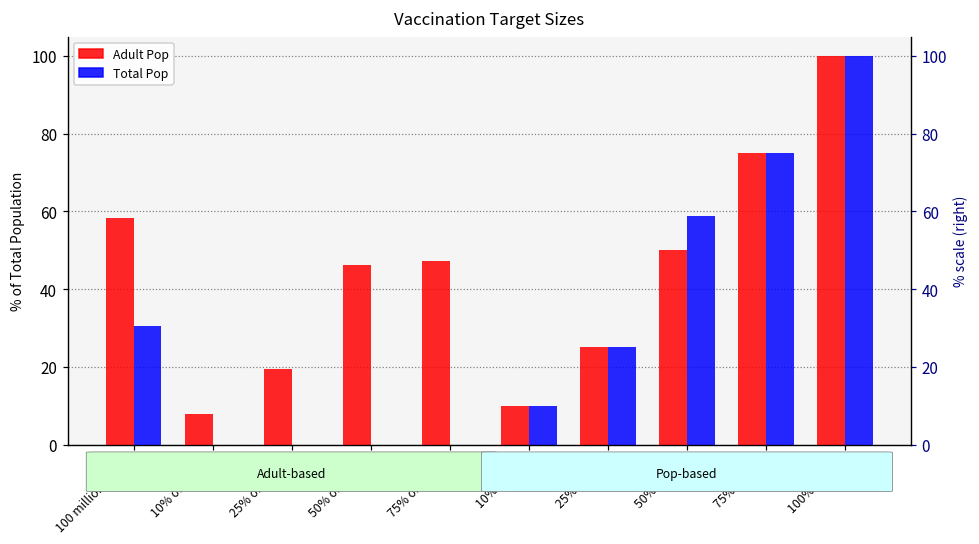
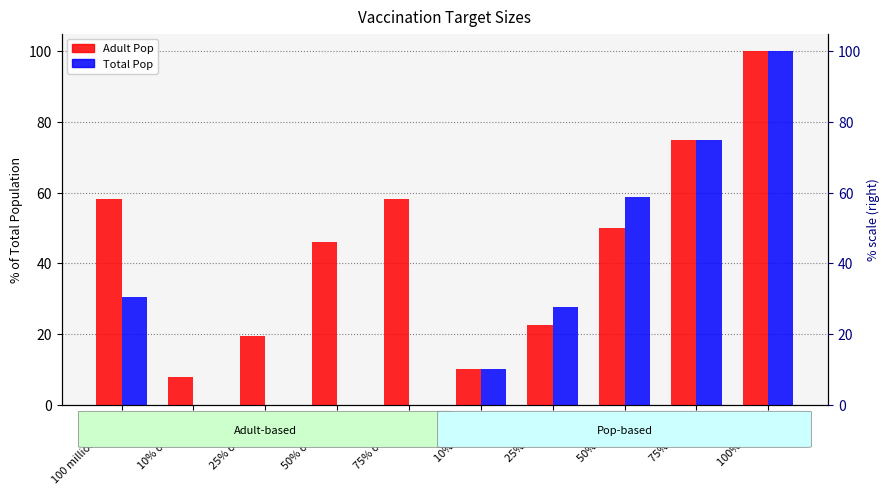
Adult Pop, 75% of adults: 47 -> 58
Adult Pop, 25% of pop: 25 -> 23
Total Pop, 25% of pop: 25 -> 28
